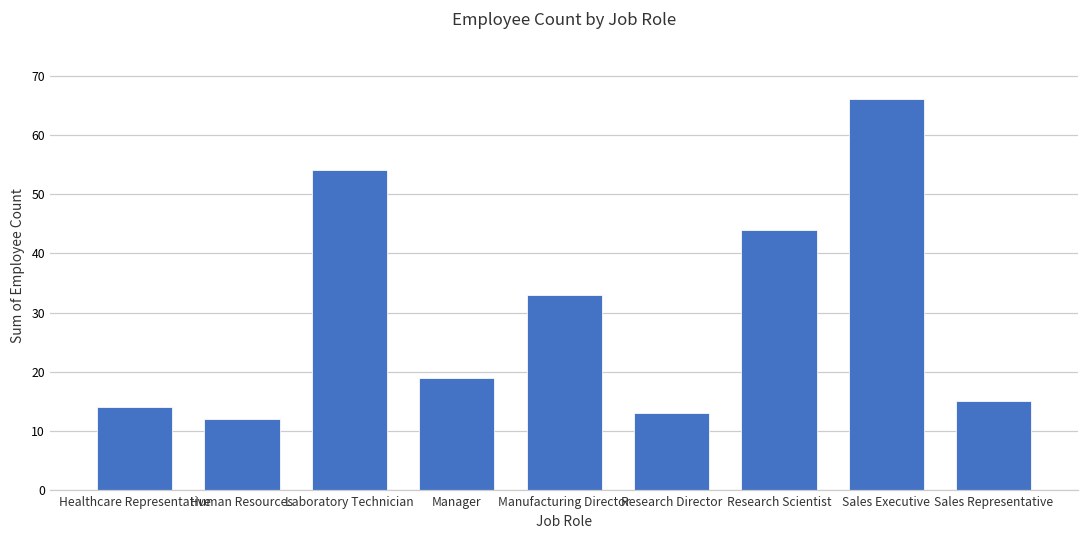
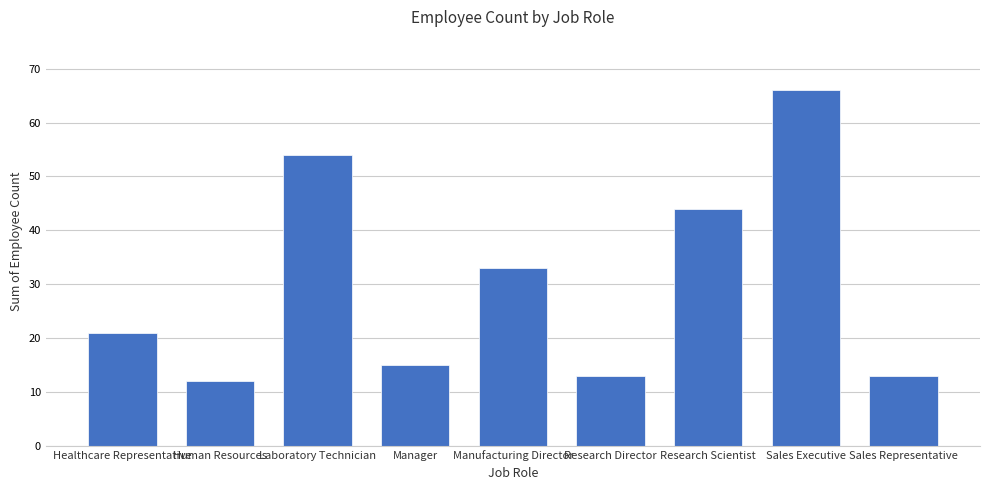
Healthcare Representative: 14 -> 21
Manager: 19 -> 15
Sales Representative: 15 -> 13
